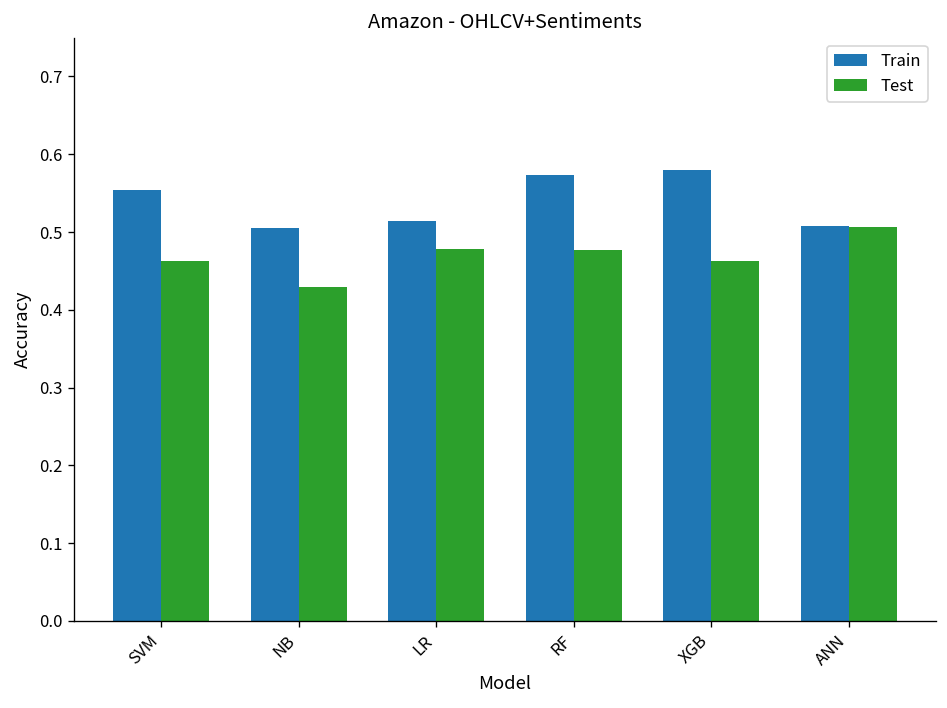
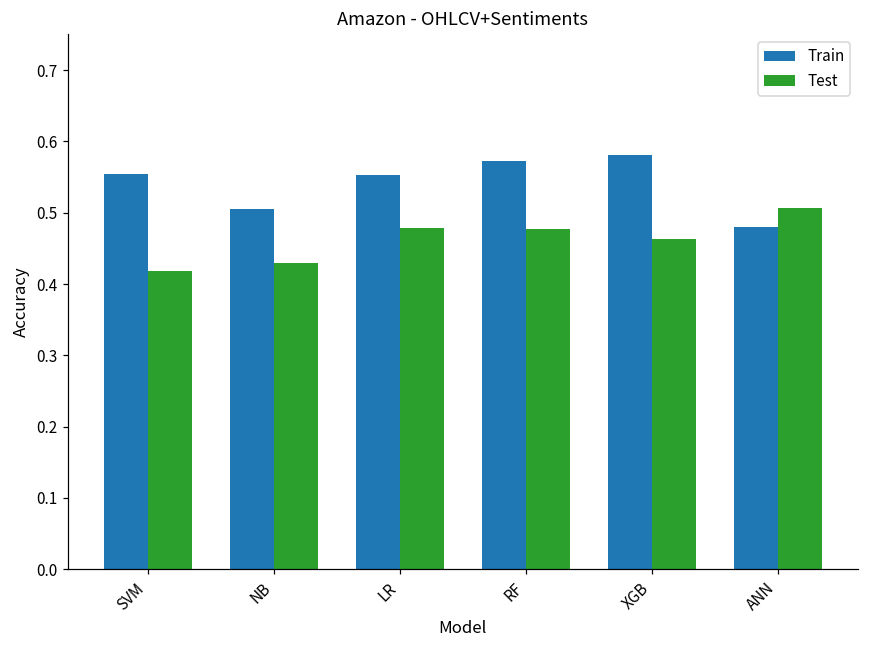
Test, SVM: 0.46 -> 0.42
Train, LR: 0.51 -> 0.55
Train, ANN: 0.51 -> 0.48
